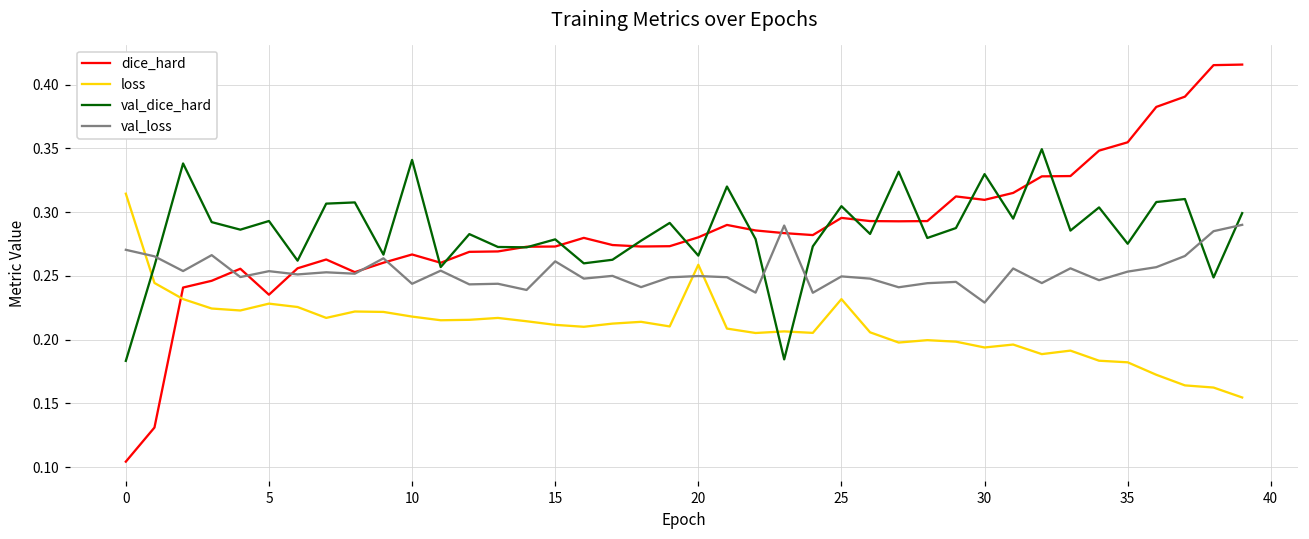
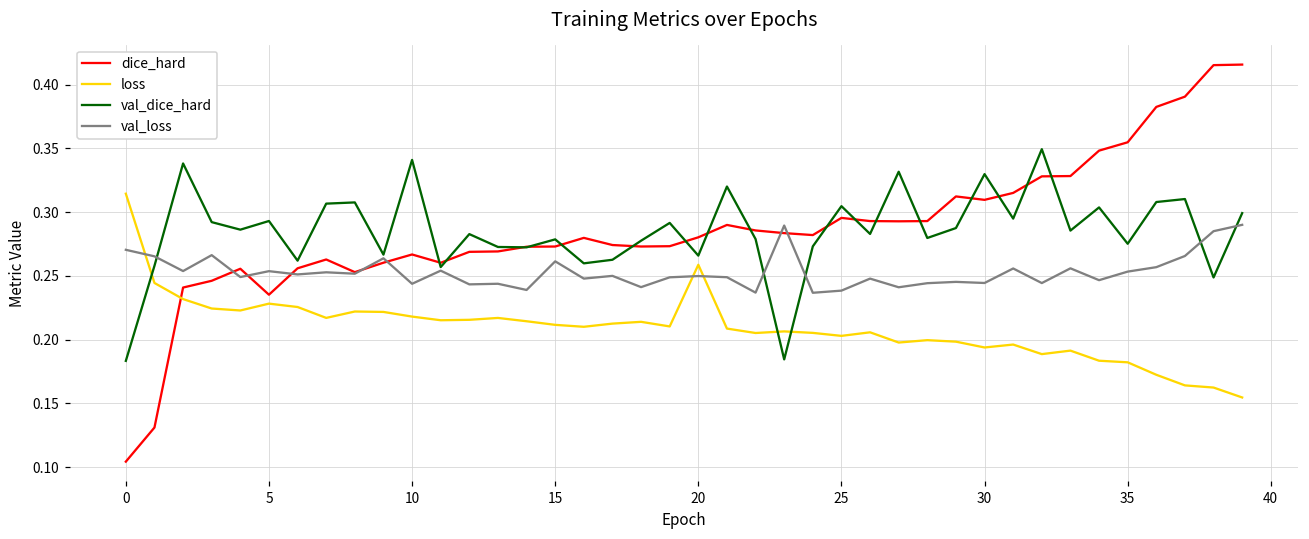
loss, 25: 0.232 -> 0.203
val_loss, 25: 0.250 -> 0.238
val_loss, 30: 0.229 -> 0.244
